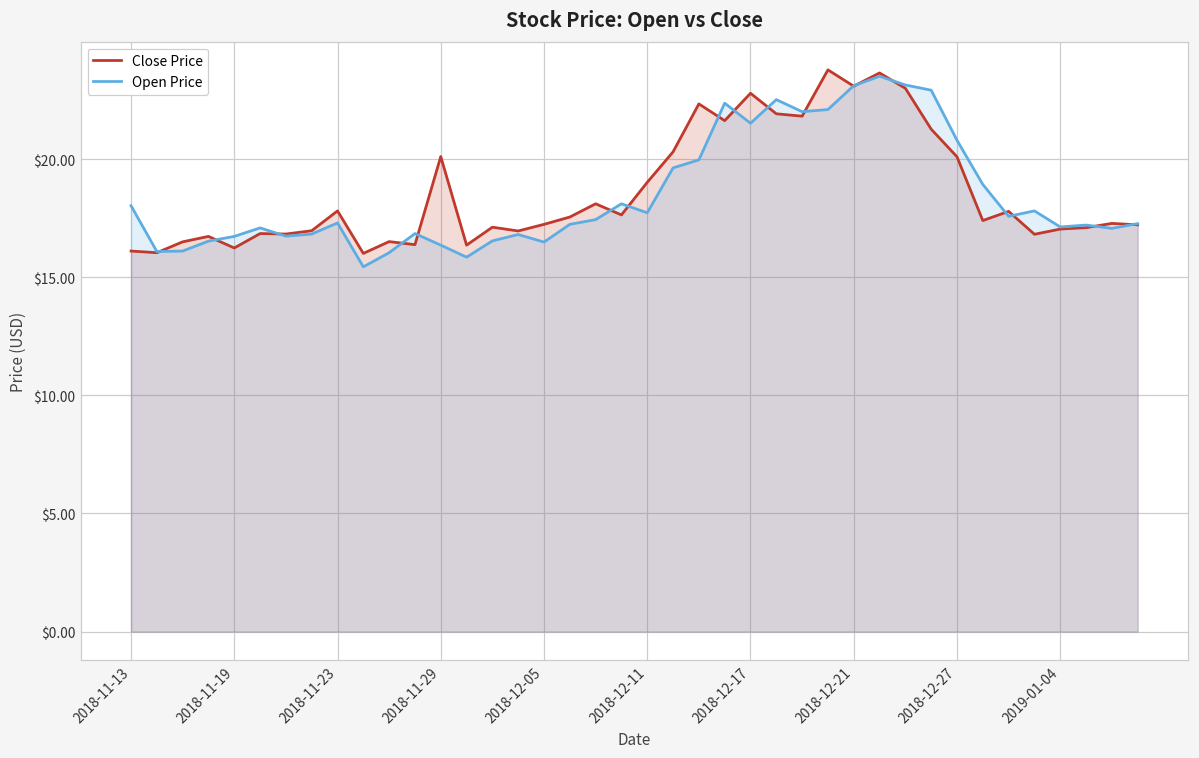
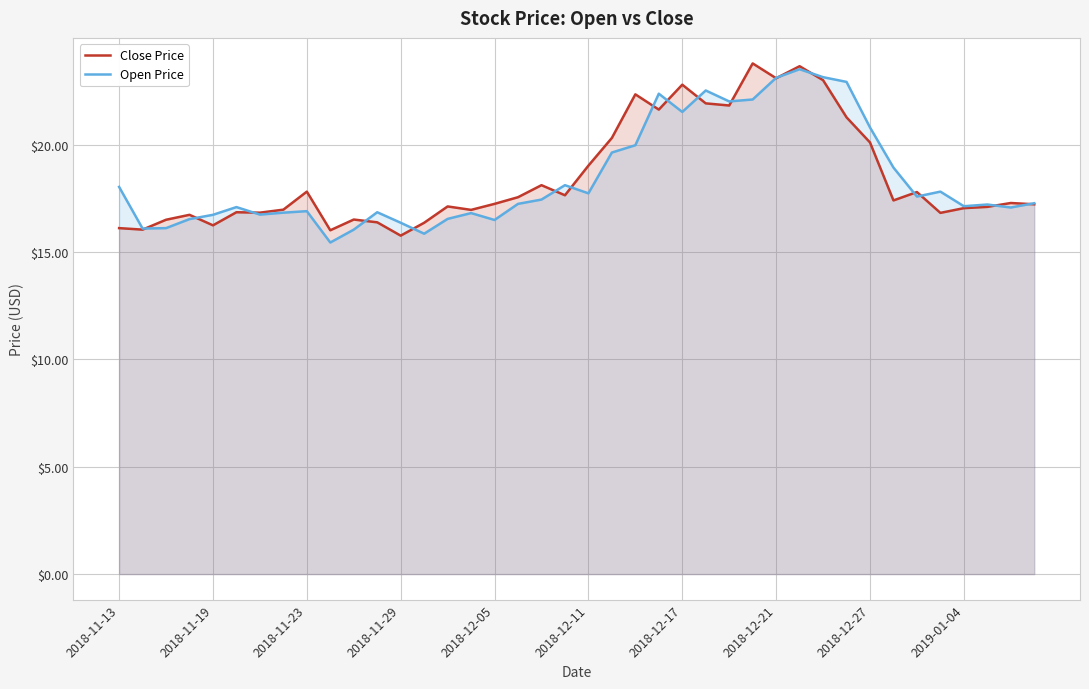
Open Price, 2018-11-23: $17.3 -> $16.9
Close Price, 2018-11-29: $20.1 -> $15.8
